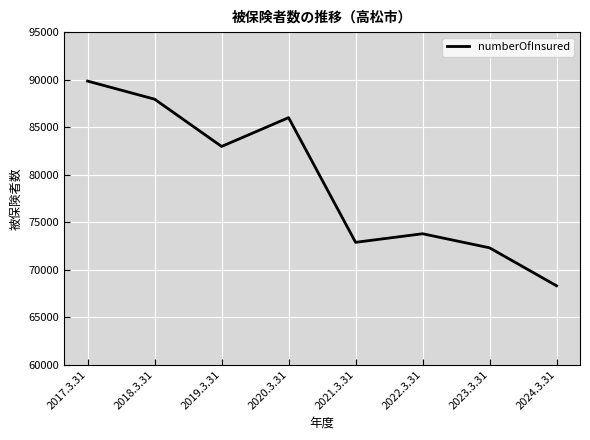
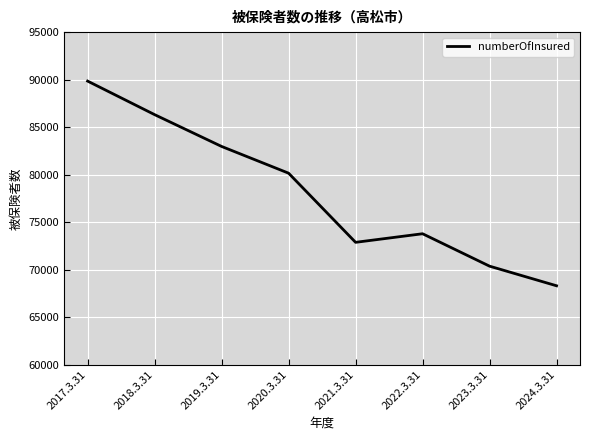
2018.3.31: 88000 -> 86000
2020.3.31: 86000 -> 80000
2023.3.31: 72000 -> 70000
